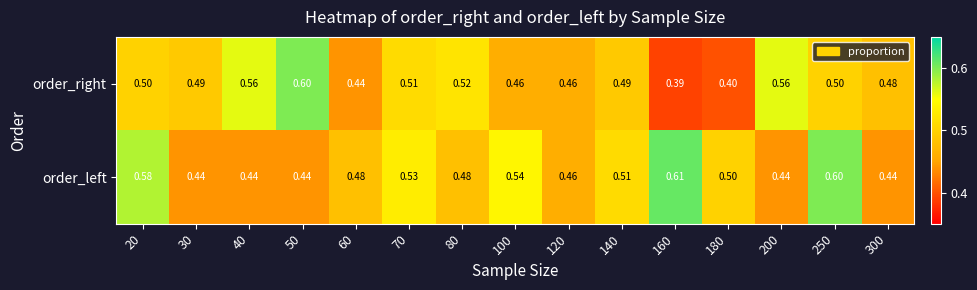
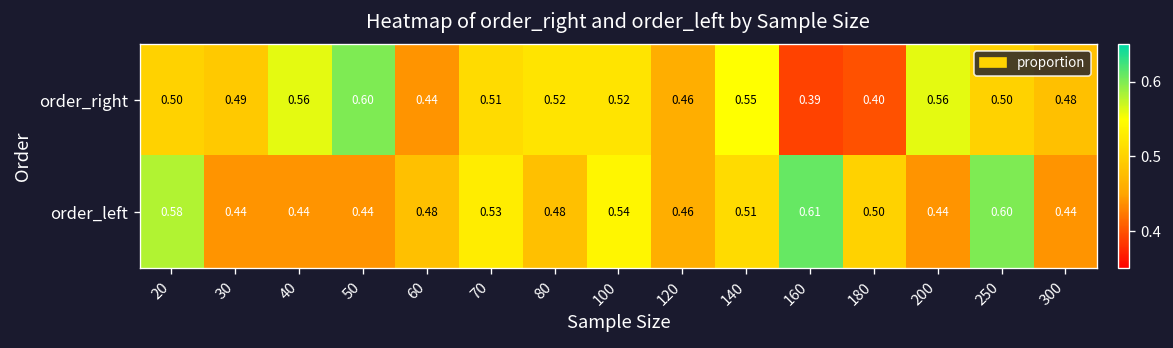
order_right, 100: 0.46 -> 0.52
order_right, 140: 0.49 -> 0.55
